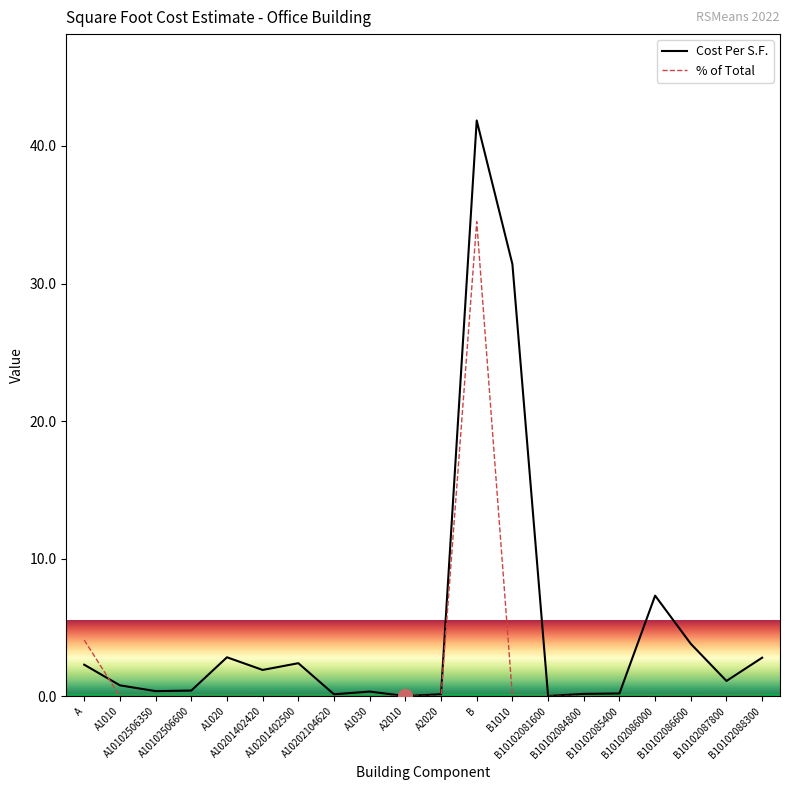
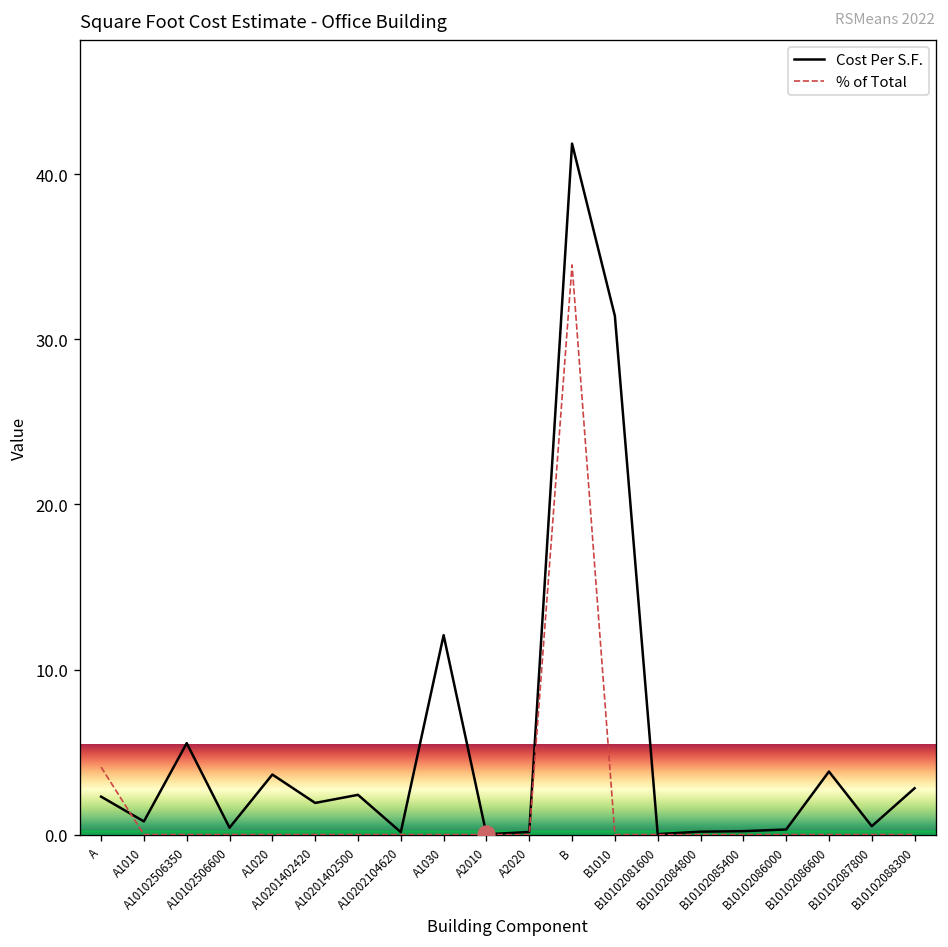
Cost Per S.F., A10102506350: 0.4 -> 5.5
Cost Per S.F., A1020: 2.8 -> 3.6
Cost Per S.F., A1030: 0.4 -> 12.1
Cost Per S.F., B10102086000: 7.3 -> 0.3
Cost Per S.F., B10102087800: 1.1 -> 0.5
